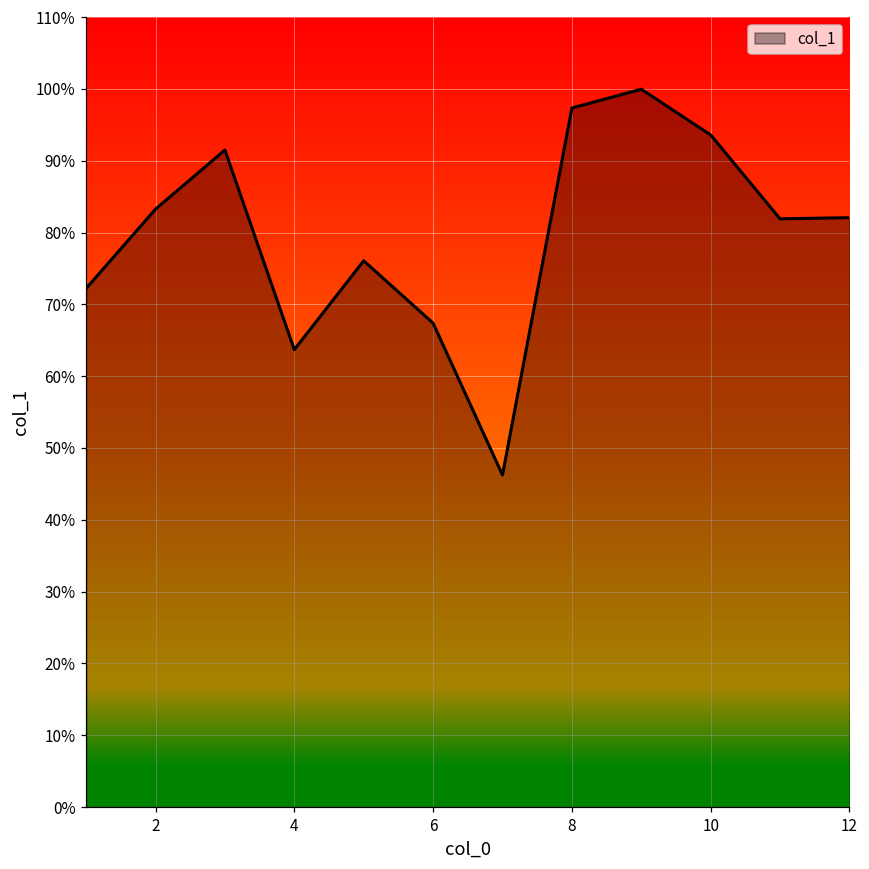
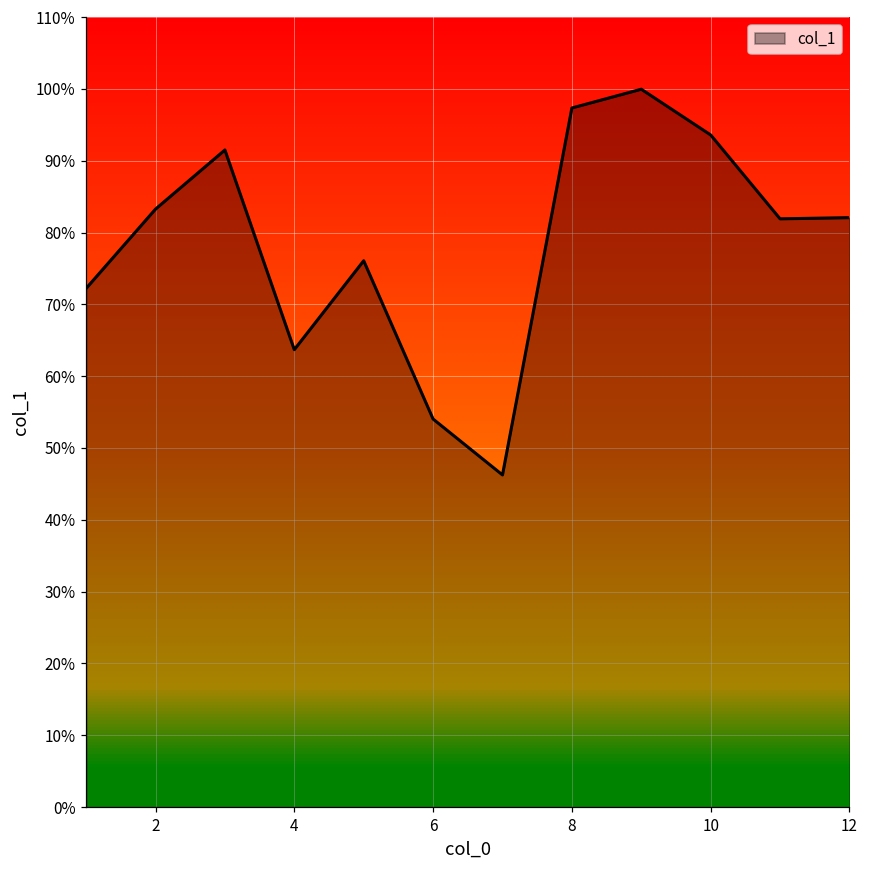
6: 67% -> 54%
